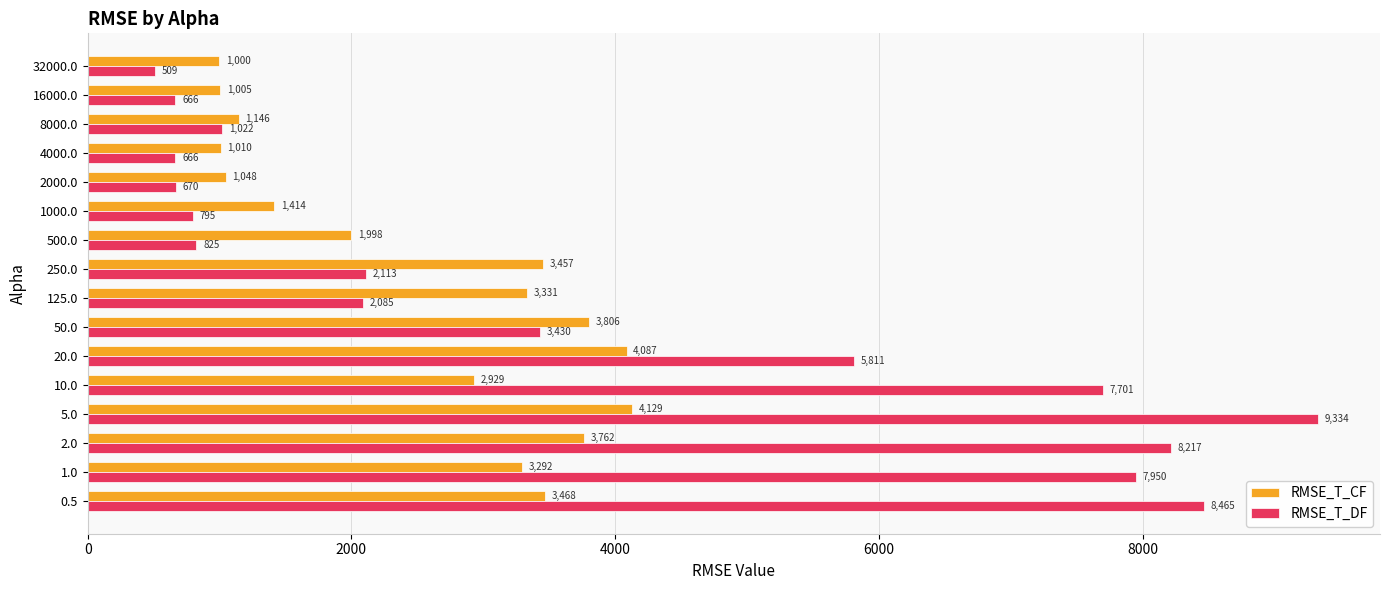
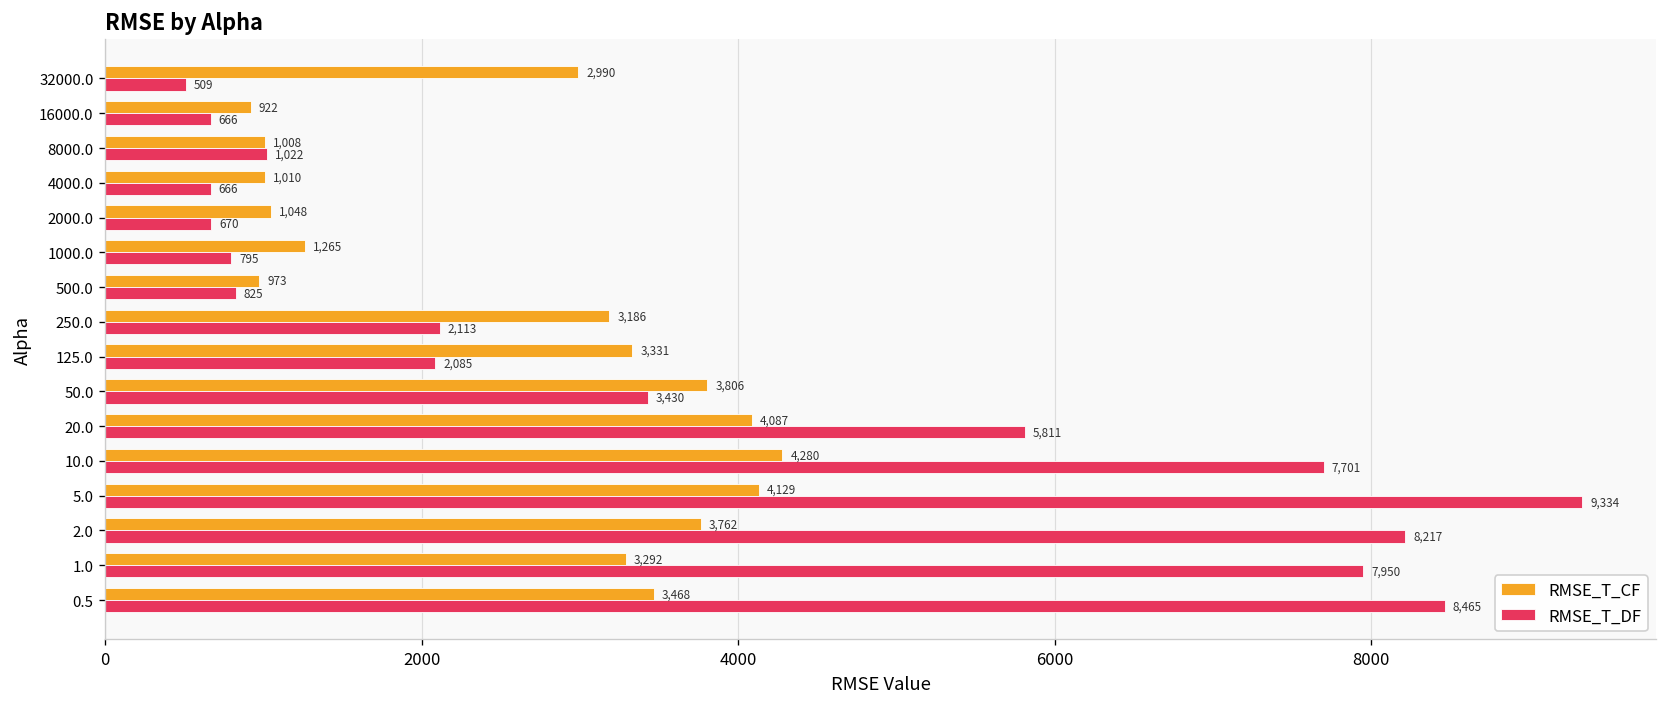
RMSE_T_CF, 32000.0: 1,000 -> 2,990
RMSE_T_CF, 16000.0: 1,005 -> 922
RMSE_T_CF, 8000.0: 1,146 -> 1,008
RMSE_T_CF, 1000.0: 1,414 -> 1,265
RMSE_T_CF, 500.0: 1,998 -> 973
RMSE_T_CF, 250.0: 3,457 -> 3,186
RMSE_T_CF, 10.0: 2,929 -> 4,280
